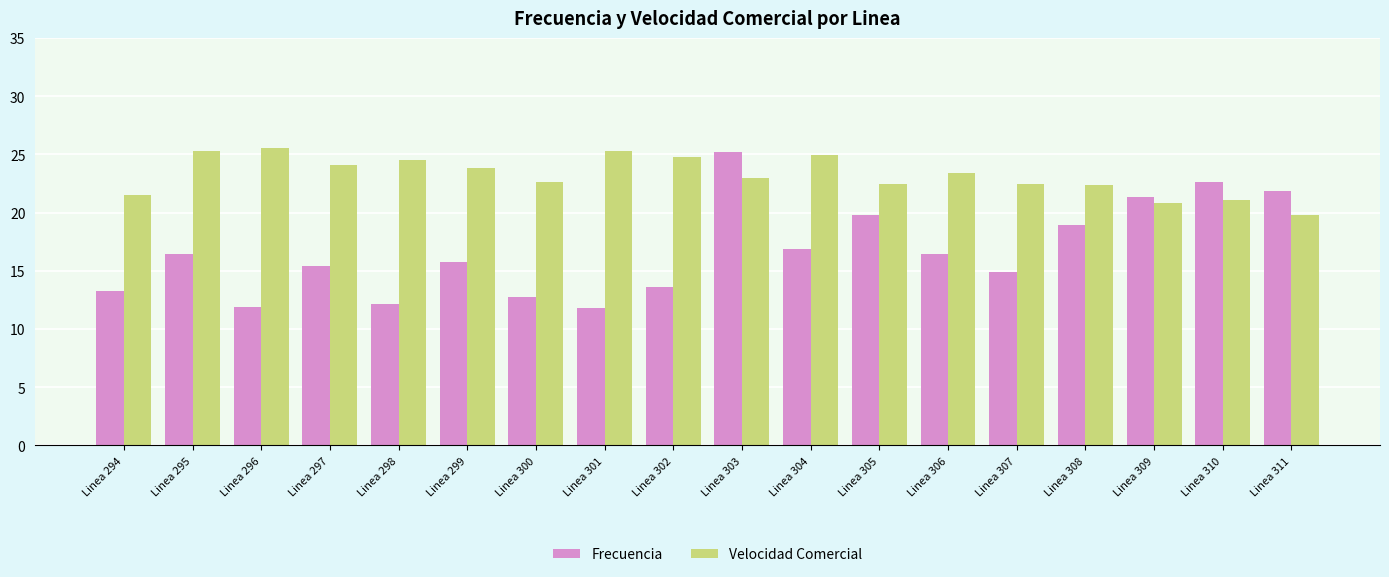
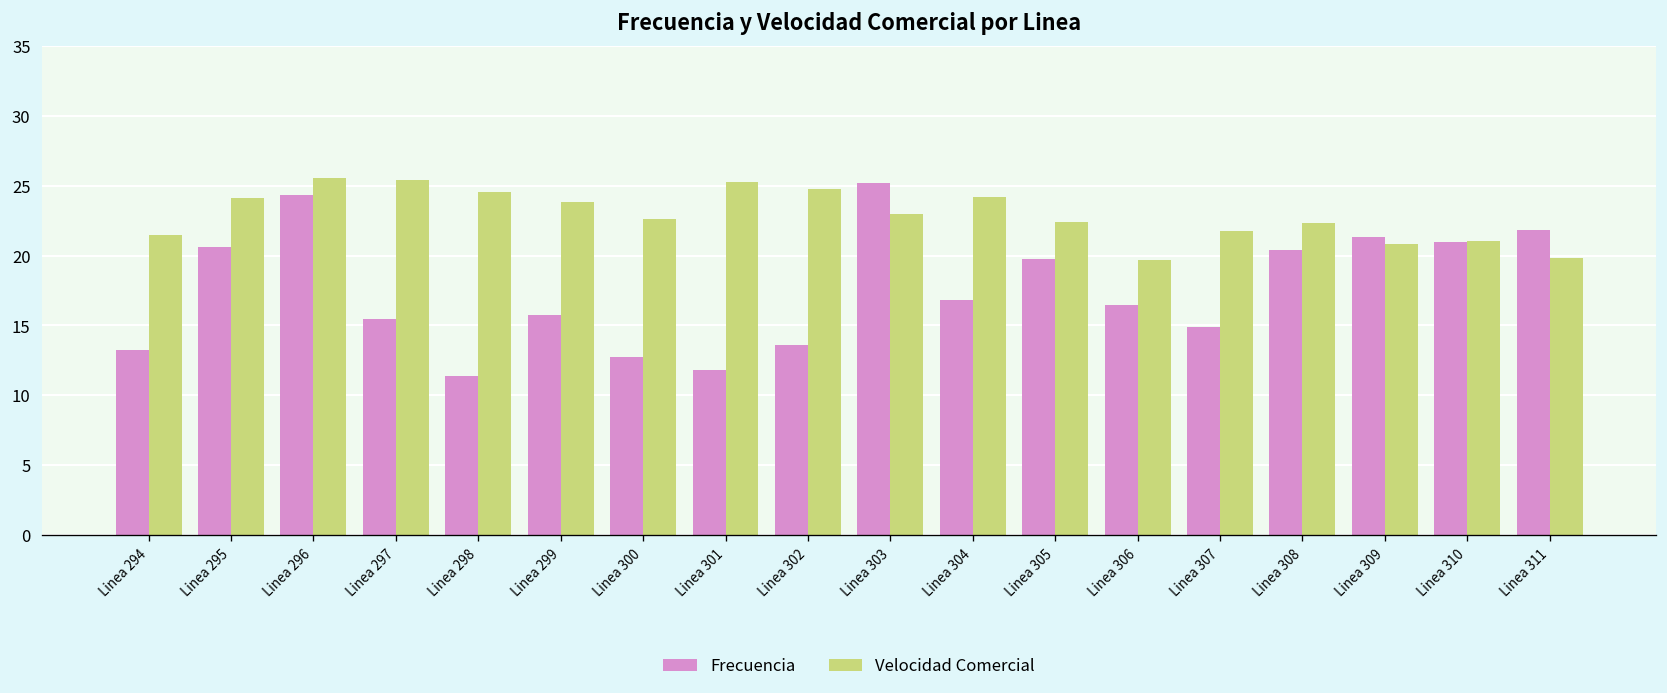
Frecuencia, Linea 295: 16.4 -> 20.6
Velocidad Comercial, Linea 295: 25.2 -> 24.1
Frecuencia, Linea 296: 11.9 -> 24.3
Velocidad Comercial, Linea 297: 24.1 -> 25.4
Frecuencia, Linea 298: 12.1 -> 11.4
Velocidad Comercial, Linea 304: 24.9 -> 24.2
Velocidad Comercial, Linea 306: 23.4 -> 19.7
Velocidad Comercial, Linea 307: 22.5 -> 21.7
Frecuencia, Linea 308: 18.9 -> 20.4
Frecuencia, Linea 310: 22.6 -> 21.0
